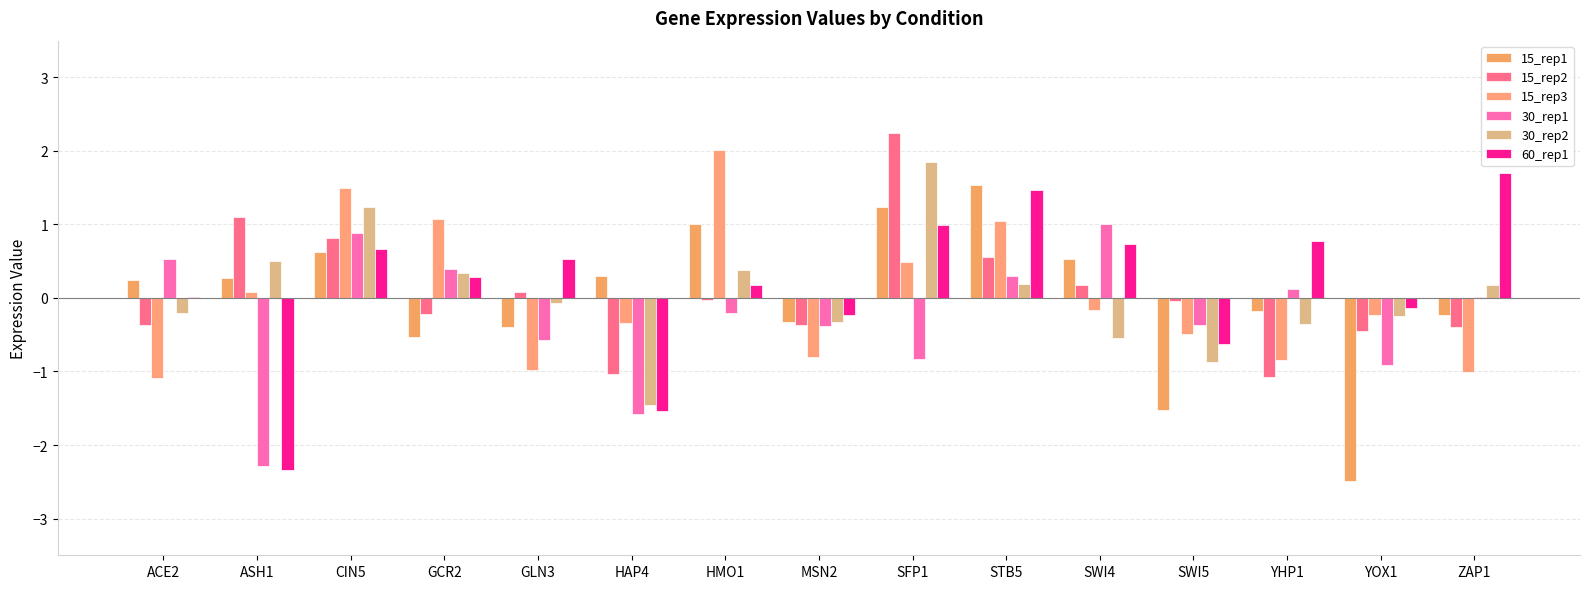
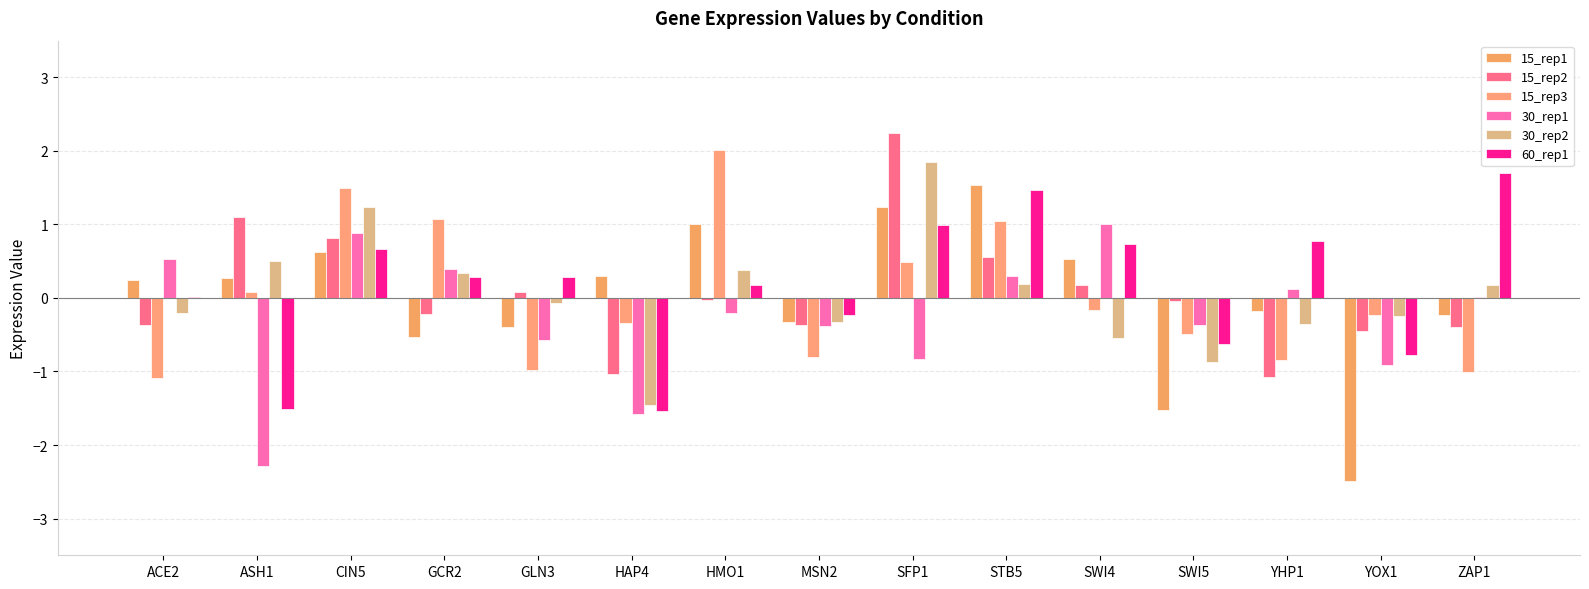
60_rep1, ASH1: -2.3 -> -1.5
60_rep1, GLN3: 0.5 -> 0.3
60_rep1, YOX1: -0.1 -> -0.8
